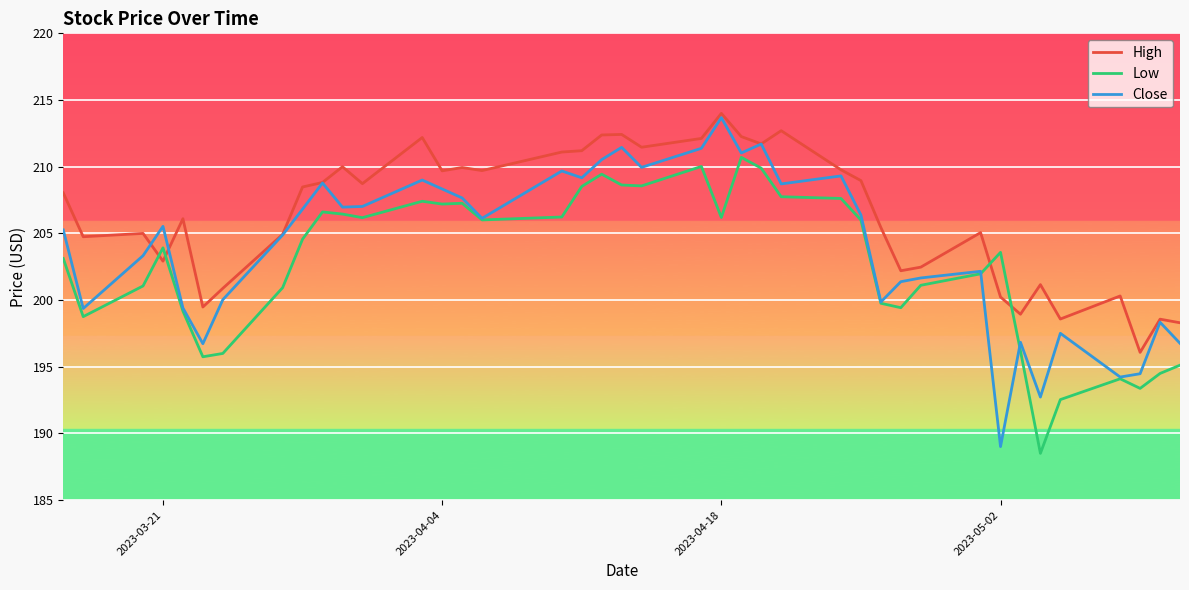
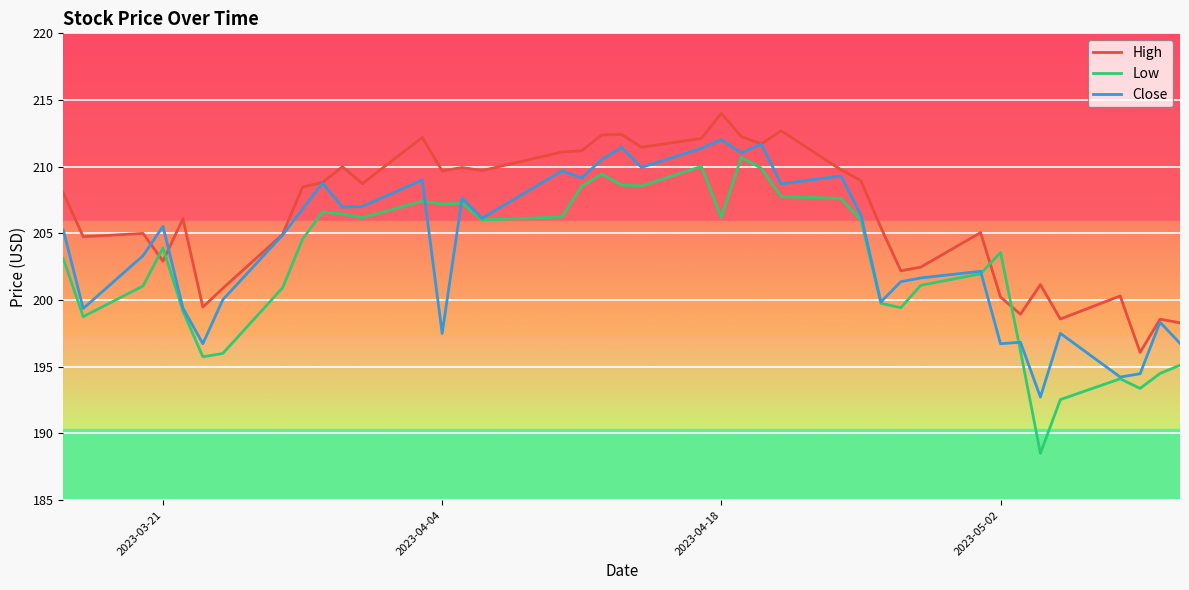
Close, 2023-04-04: 208.3 -> 197.5
Close, 2023-04-18: 213.7 -> 212.0
Close, 2023-05-02: 189.0 -> 196.7
